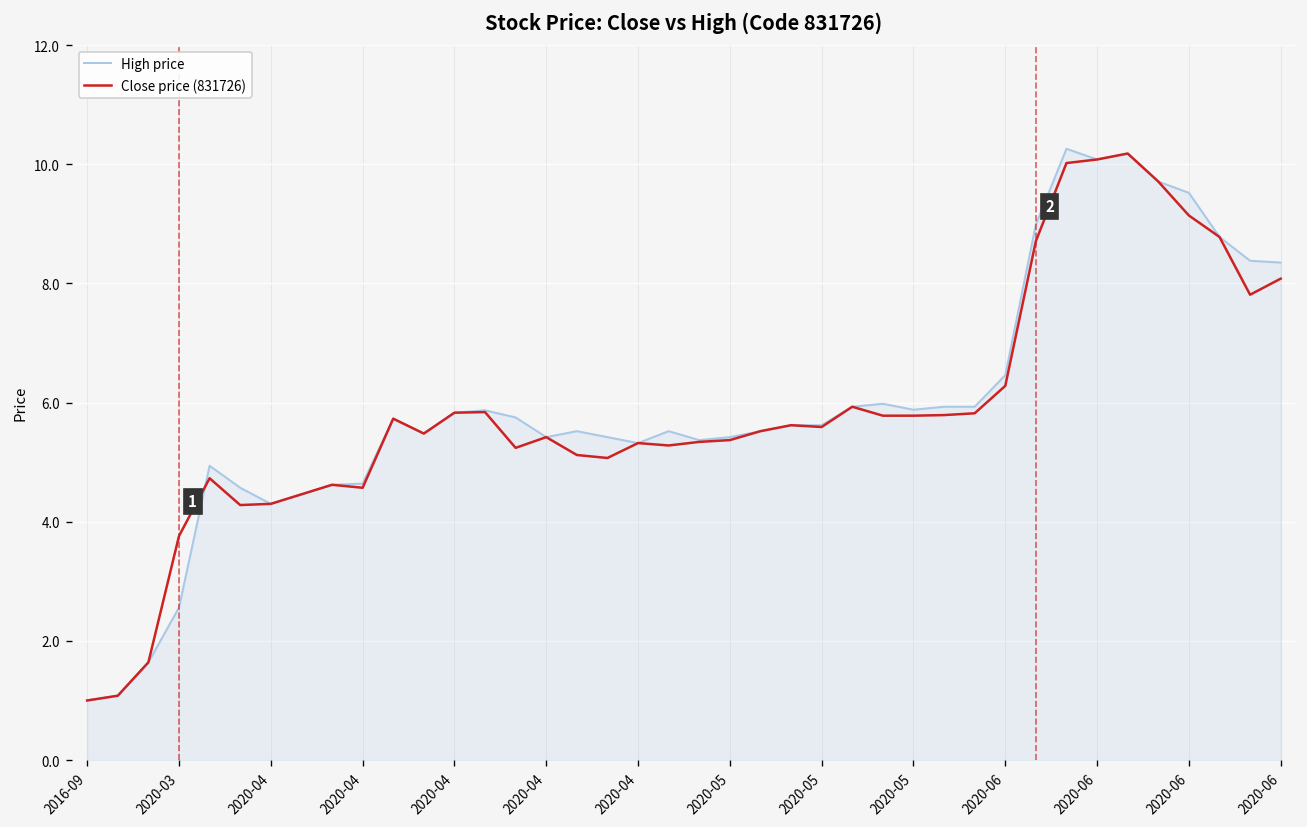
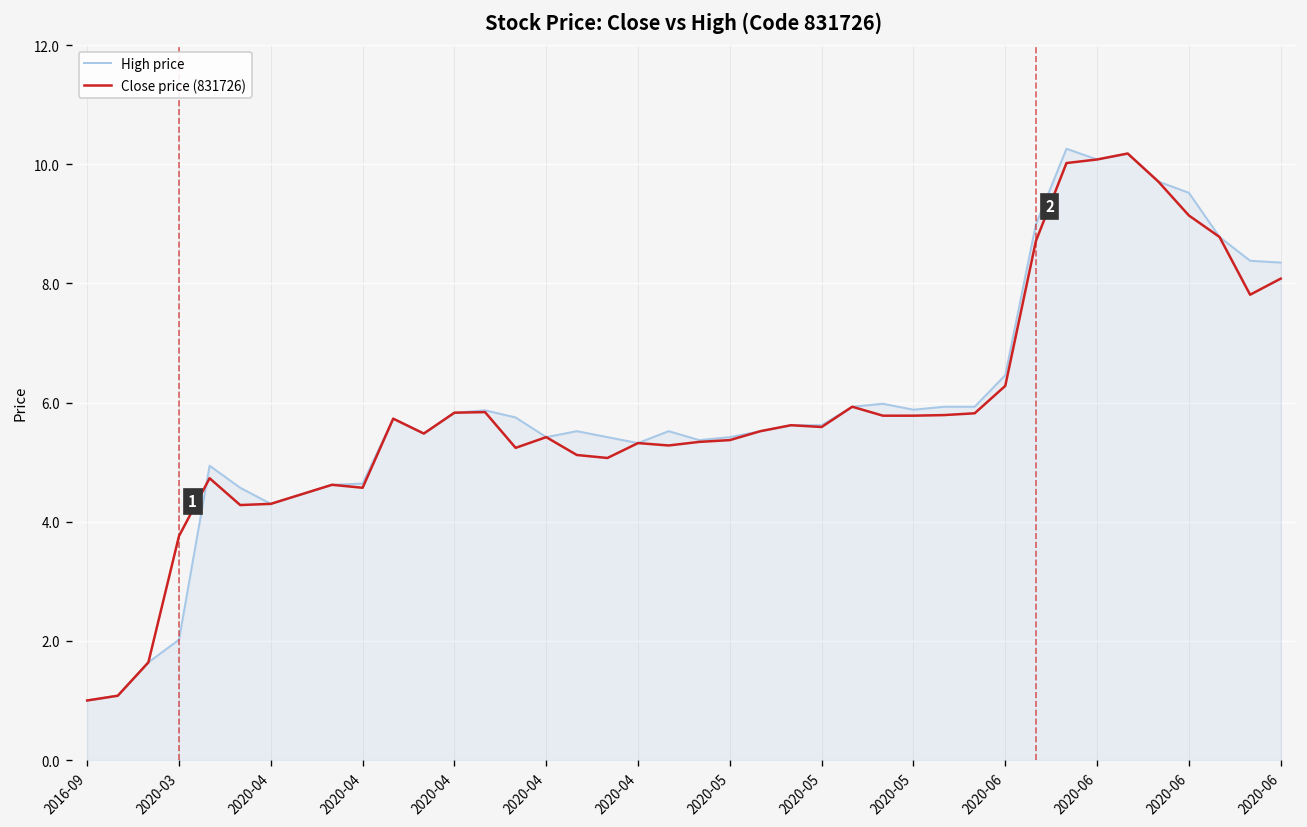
High price, 2020-03: 2.6 -> 2.0
